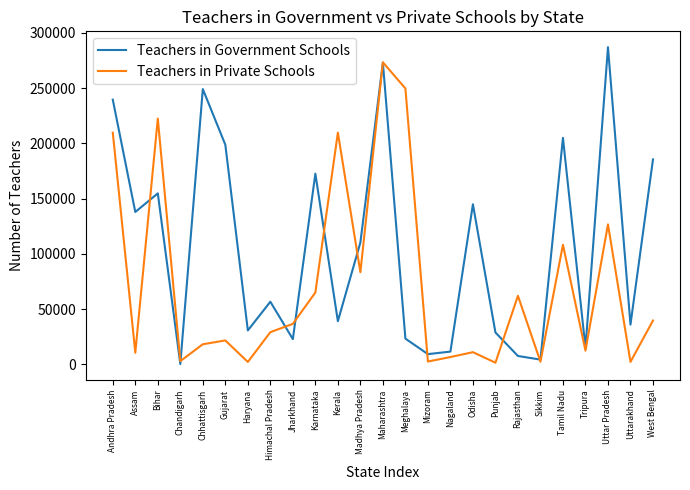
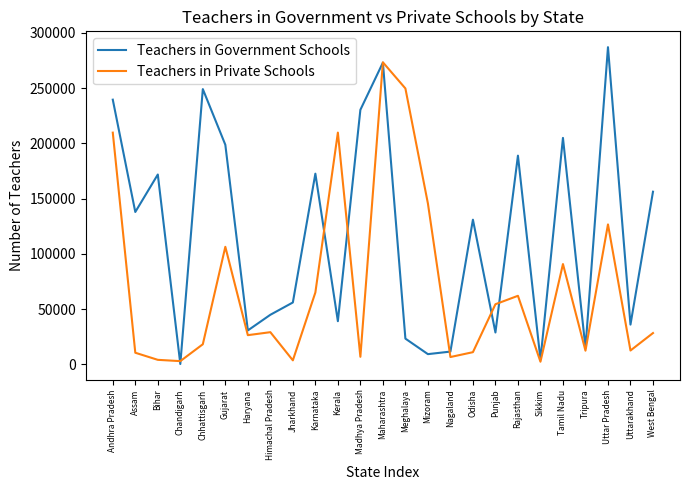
Teachers in Government Schools, Bihar: 155000 -> 172000
Teachers in Private Schools, Bihar: 222000 -> 4000
Teachers in Private Schools, Gujarat: 22000 -> 106000
Teachers in Private Schools, Haryana: 2000 -> 26000
Teachers in Government Schools, Himachal Pradesh: 57000 -> 45000
Teachers in Government Schools, Jharkhand: 23000 -> 56000
Teachers in Private Schools, Jharkhand: 37000 -> 4000
Teachers in Government Schools, Madhya Pradesh: 110000 -> 230000
Teachers in Private Schools, Madhya Pradesh: 83000 -> 7000
Teachers in Private Schools, Mizoram: 3000 -> 146000
Teachers in Government Schools, Odisha: 145000 -> 131000
Teachers in Private Schools, Punjab: 2000 -> 54000
Teachers in Government Schools, Rajasthan: 8000 -> 189000
Teachers in Private Schools, Tamil Nadu: 108000 -> 91000
Teachers in Private Schools, Uttarakhand: 2000 -> 13000
Teachers in Government Schools, West Bengal: 186000 -> 156000
Teachers in Private Schools, West Bengal: 40000 -> 28000
